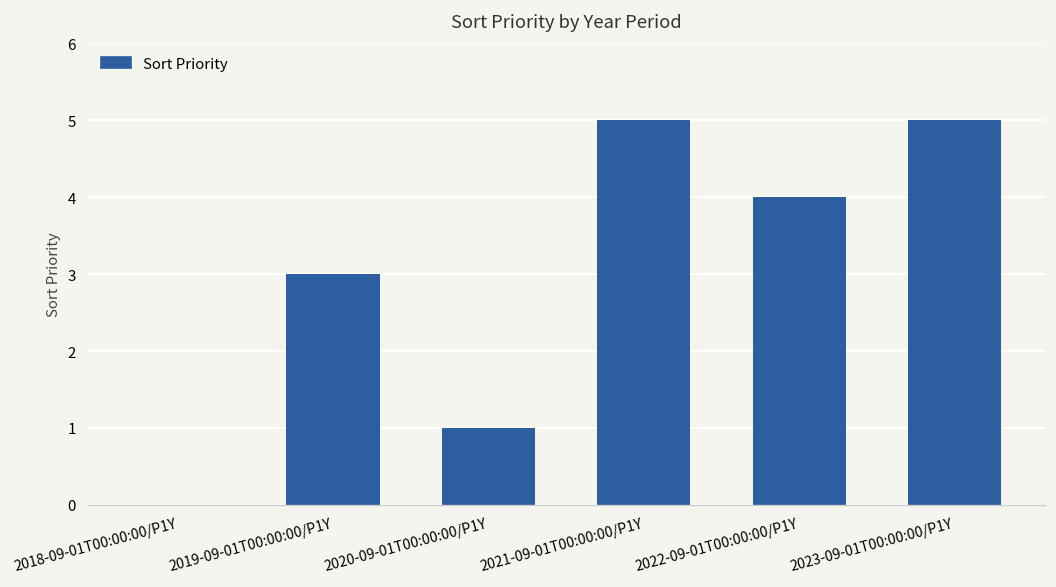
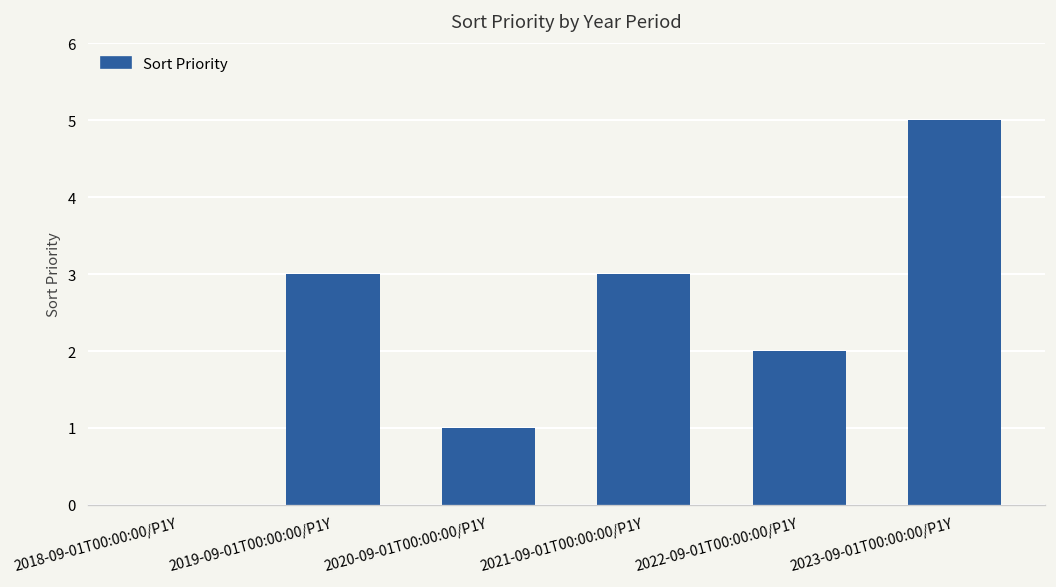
2021-09-01T00:00:00/P1Y: 5 -> 3
2022-09-01T00:00:00/P1Y: 4 -> 2
